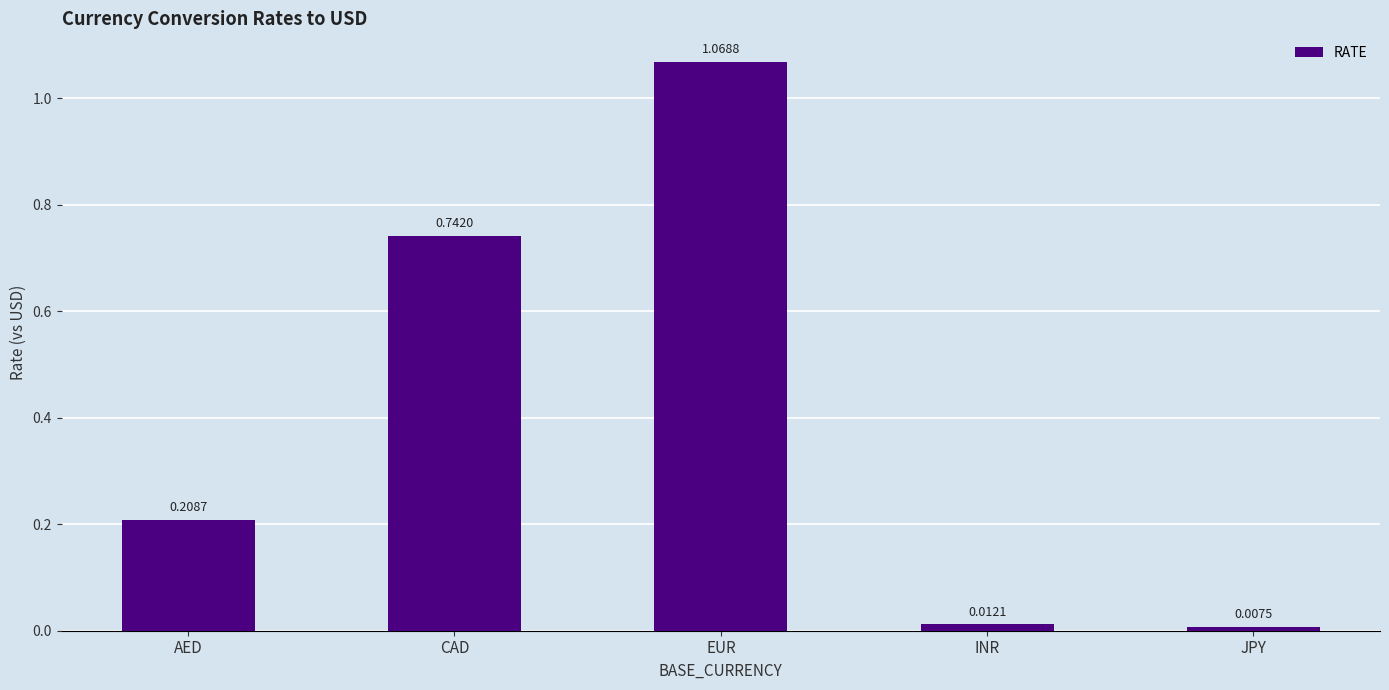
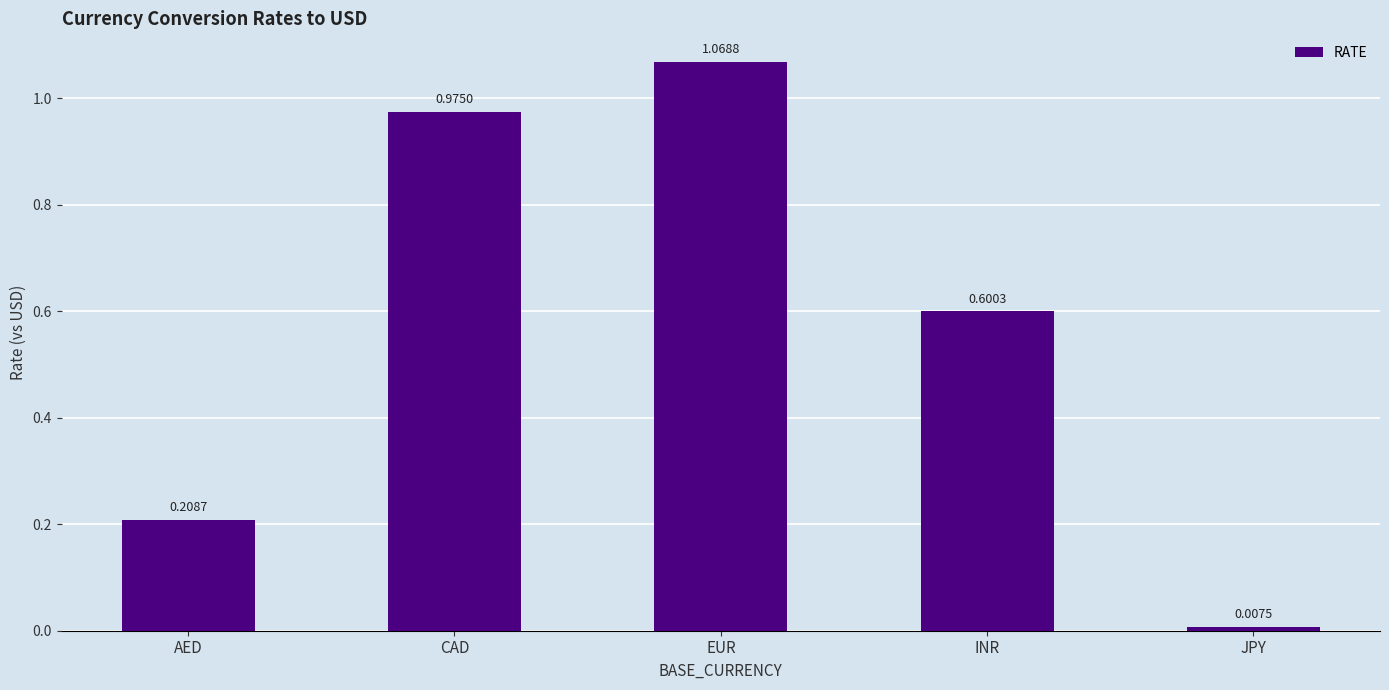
CAD: 0.7420 -> 0.9750
INR: 0.0121 -> 0.6003
